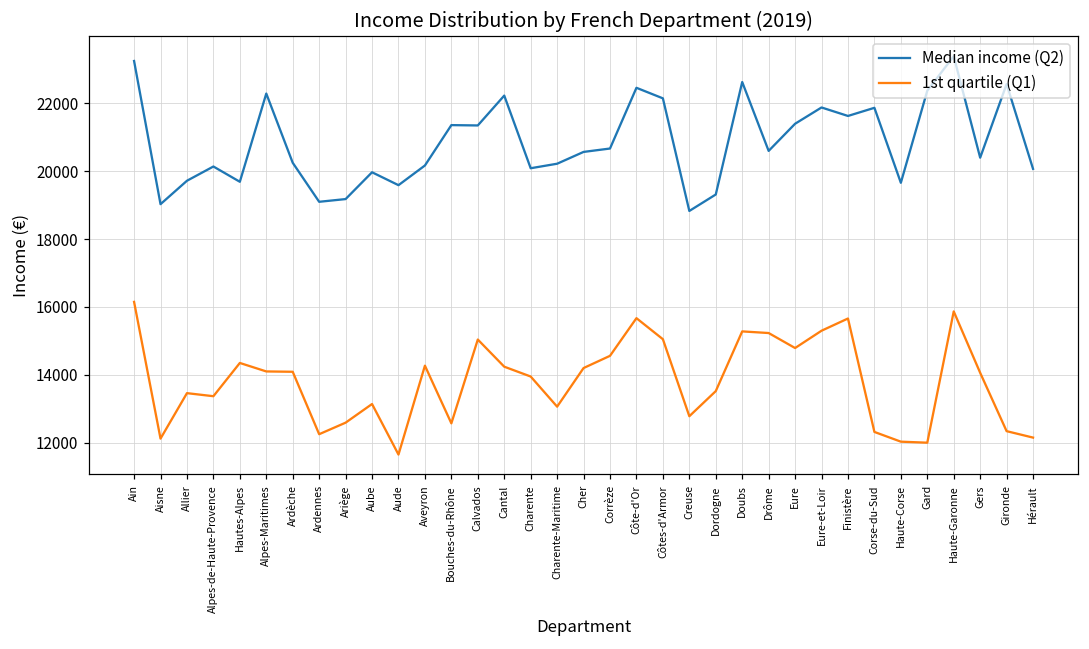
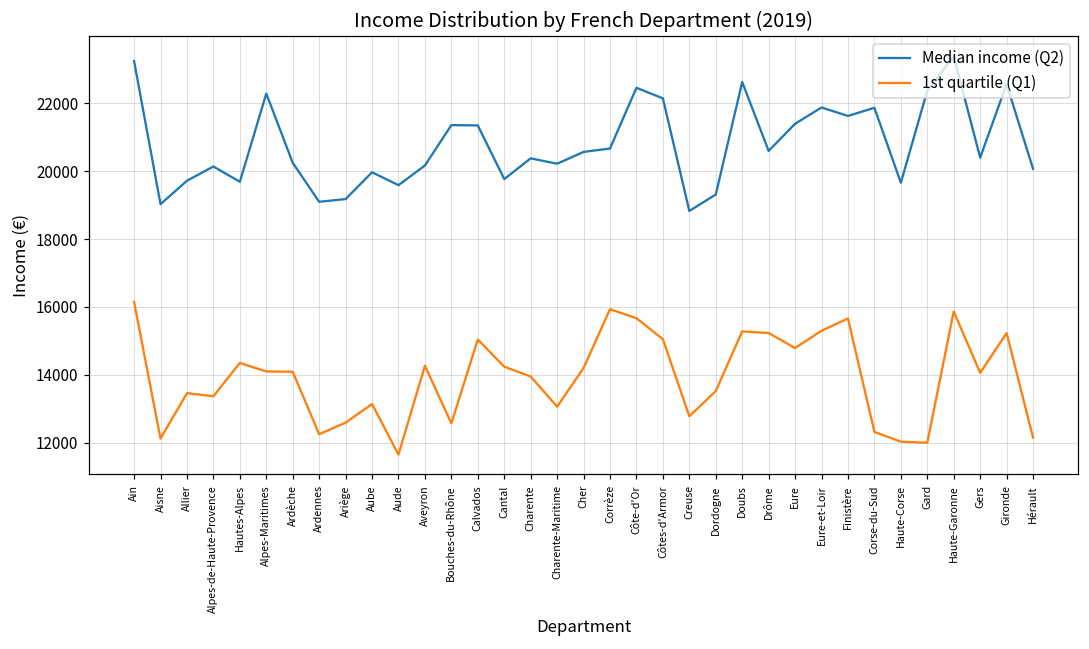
Median income (Q2), Cantal: 22200 -> 19800
Median income (Q2), Charente: 20100 -> 20400
1st quartile (Q1), Corrèze: 14600 -> 15900
1st quartile (Q1), Gironde: 12300 -> 15200
